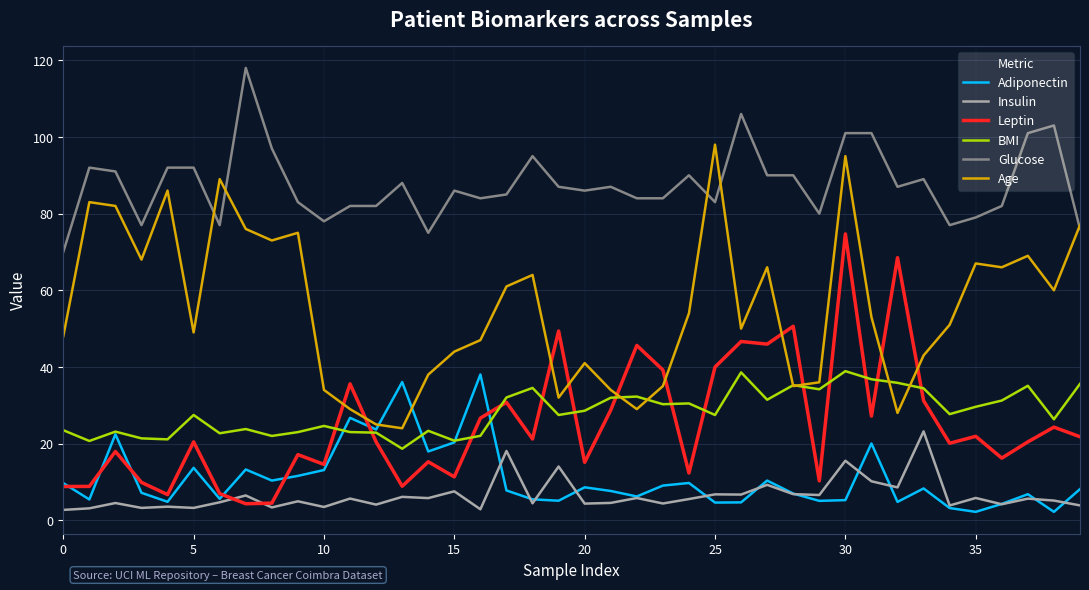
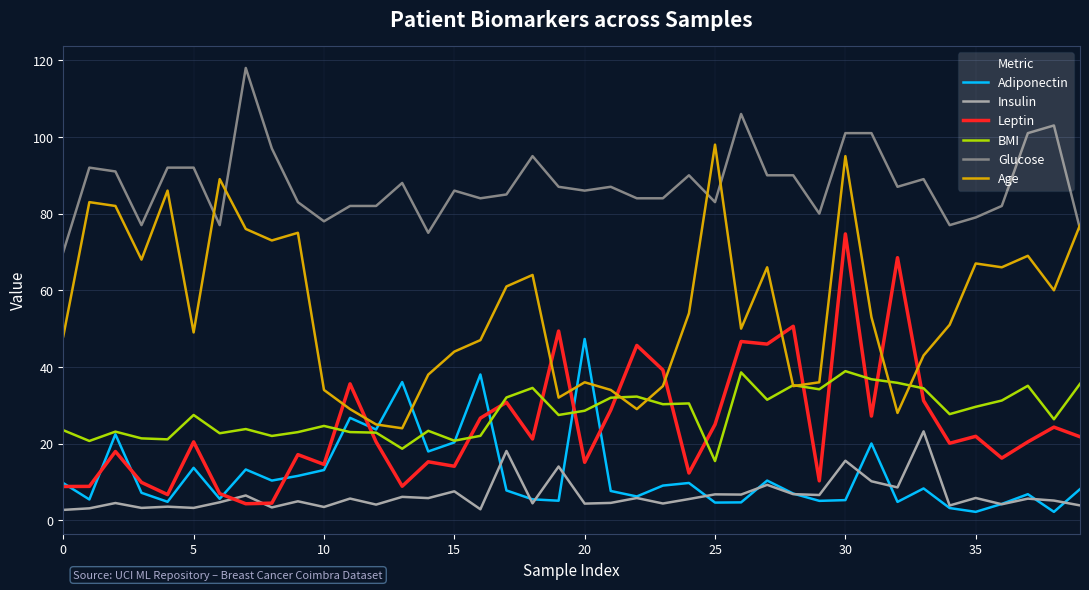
Leptin, 15: 11 -> 14
Adiponectin, 20: 9 -> 47
Age, 20: 41 -> 36
Leptin, 25: 40 -> 25
BMI, 25: 27 -> 15
